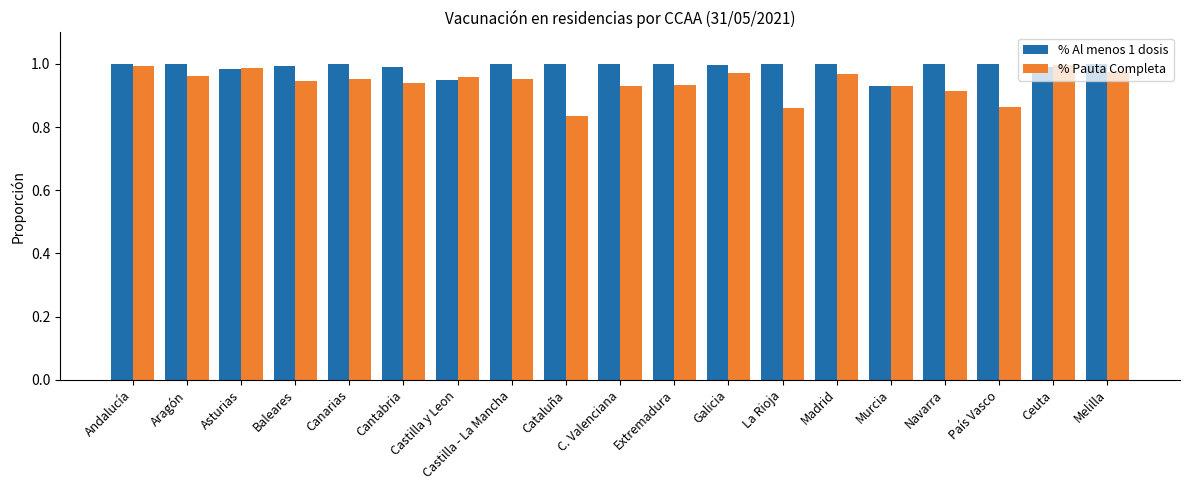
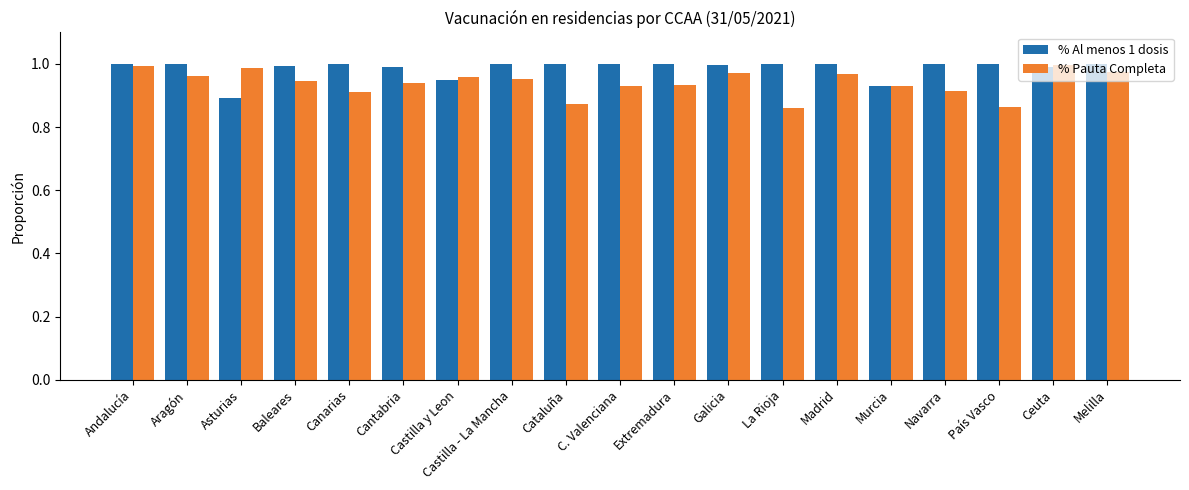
% Al menos 1 dosis, Asturias: 0.98 -> 0.89
% Pauta Completa, Canarias: 0.95 -> 0.91
% Pauta Completa, Cataluña: 0.83 -> 0.87
